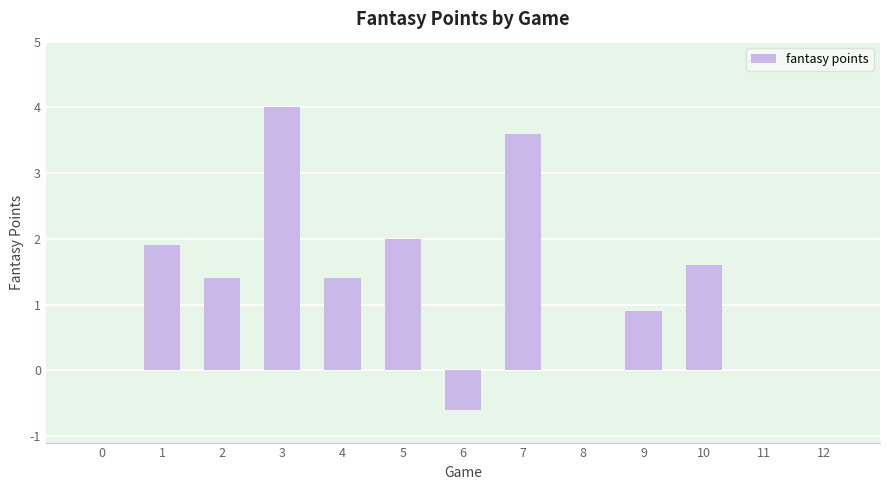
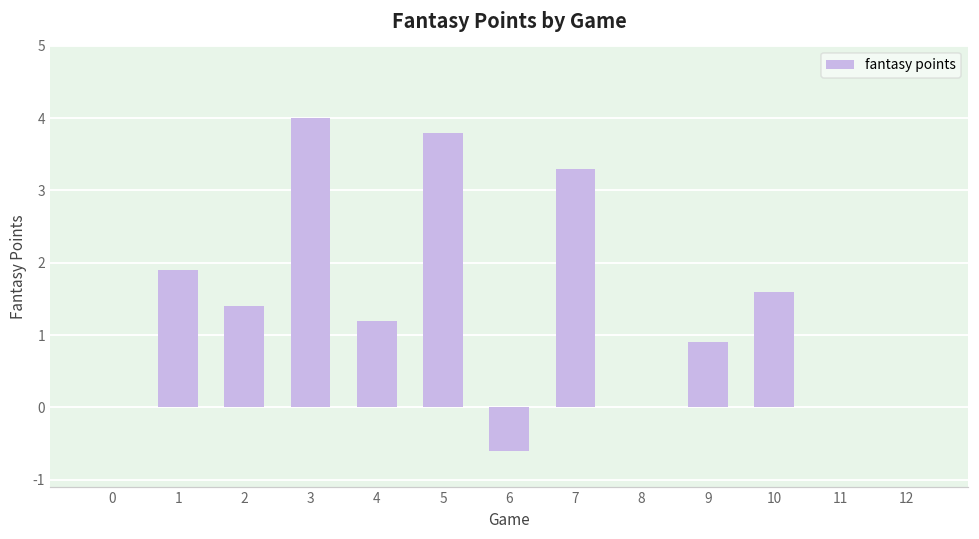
4: 1.4 -> 1.2
5: 2.0 -> 3.8
7: 3.6 -> 3.3
